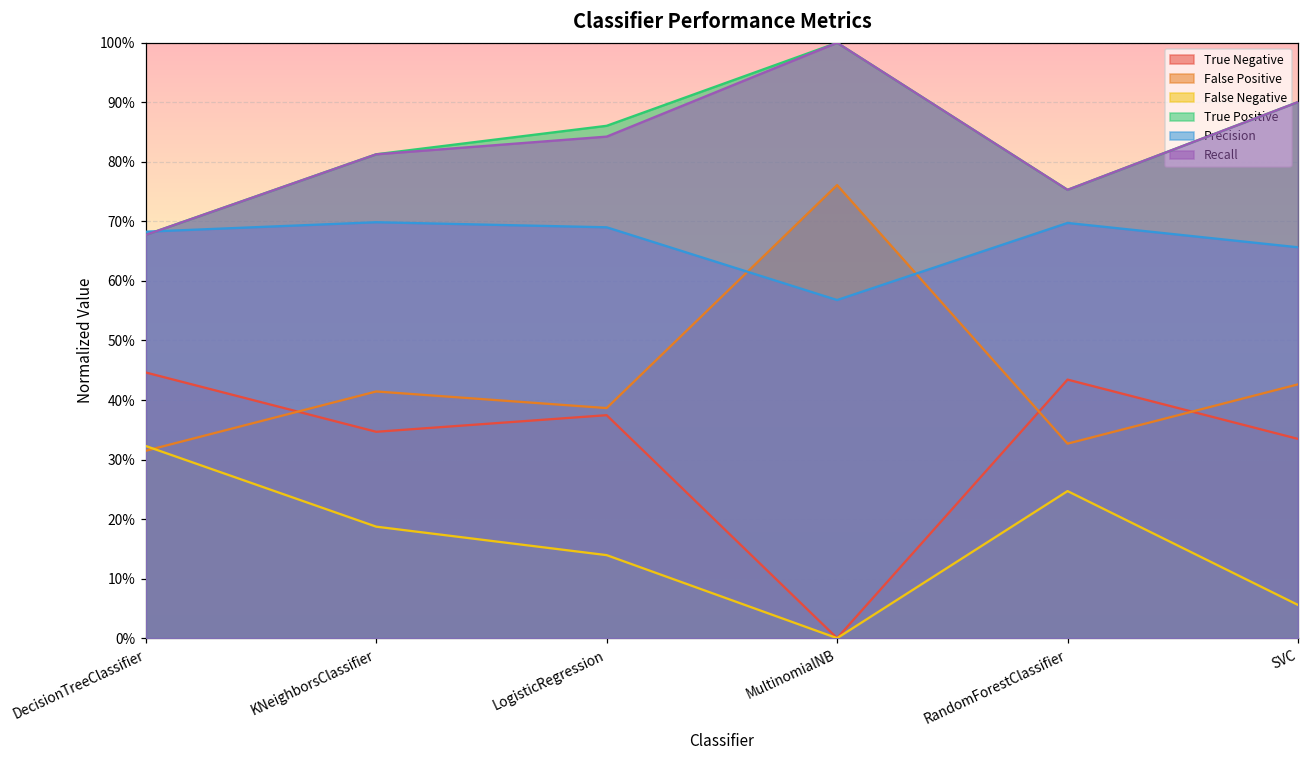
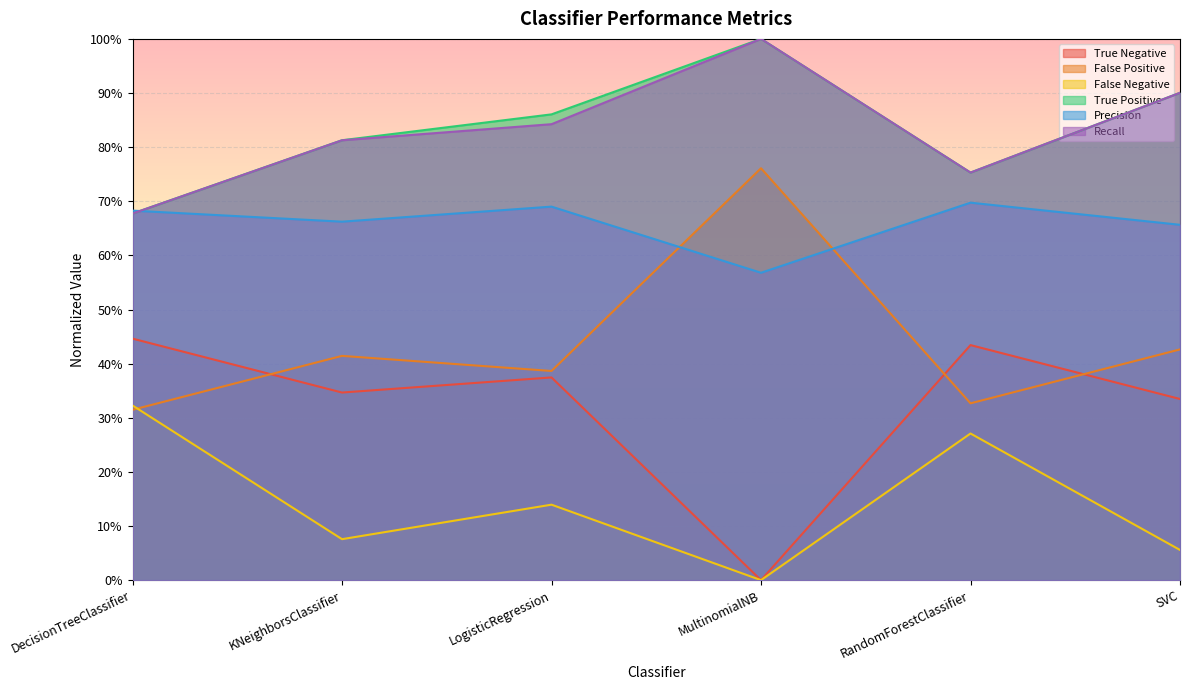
False Negative, KNeighborsClassifier: 19% -> 8%
Precision, KNeighborsClassifier: 70% -> 66%
False Negative, RandomForestClassifier: 25% -> 27%
